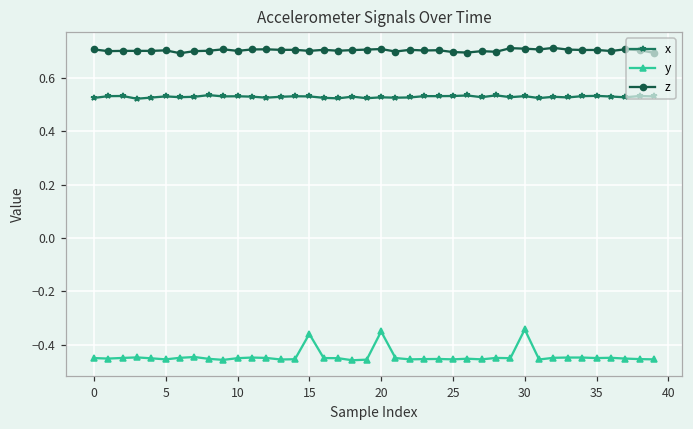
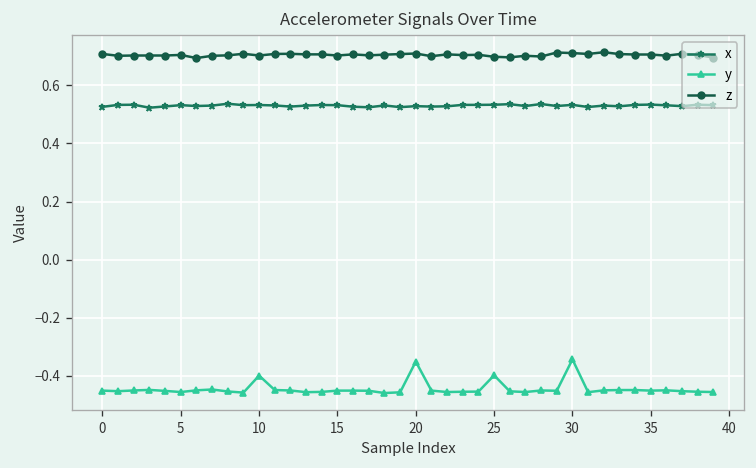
y, 10: -0.45 -> -0.40
y, 15: -0.36 -> -0.45
y, 25: -0.46 -> -0.40
